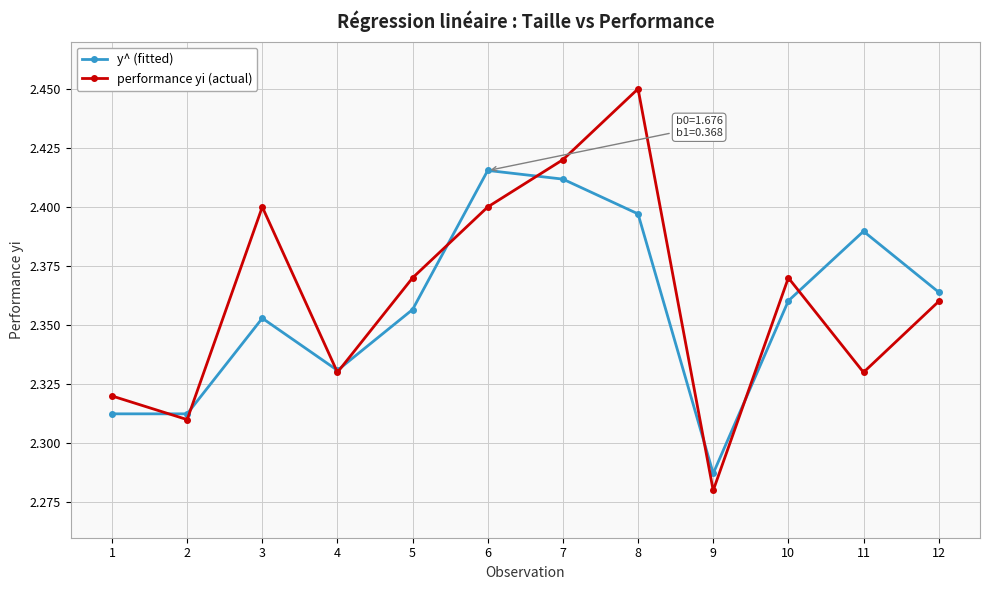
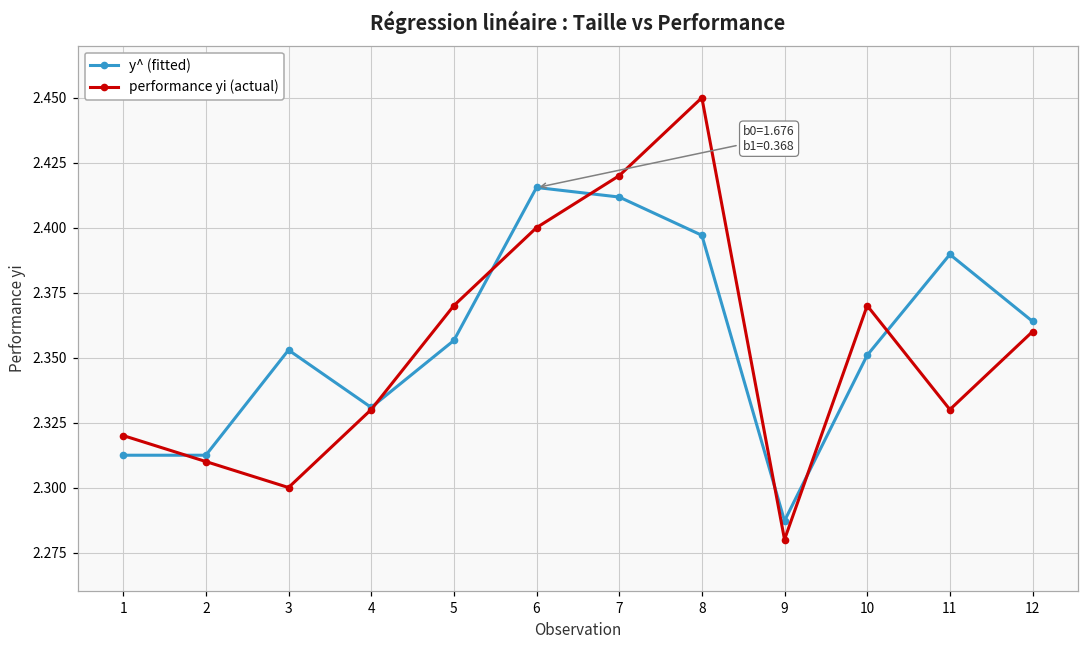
performance yi (actual), 3: 2.4 -> 2.3
y^ (fitted), 10: 2.360 -> 2.351
